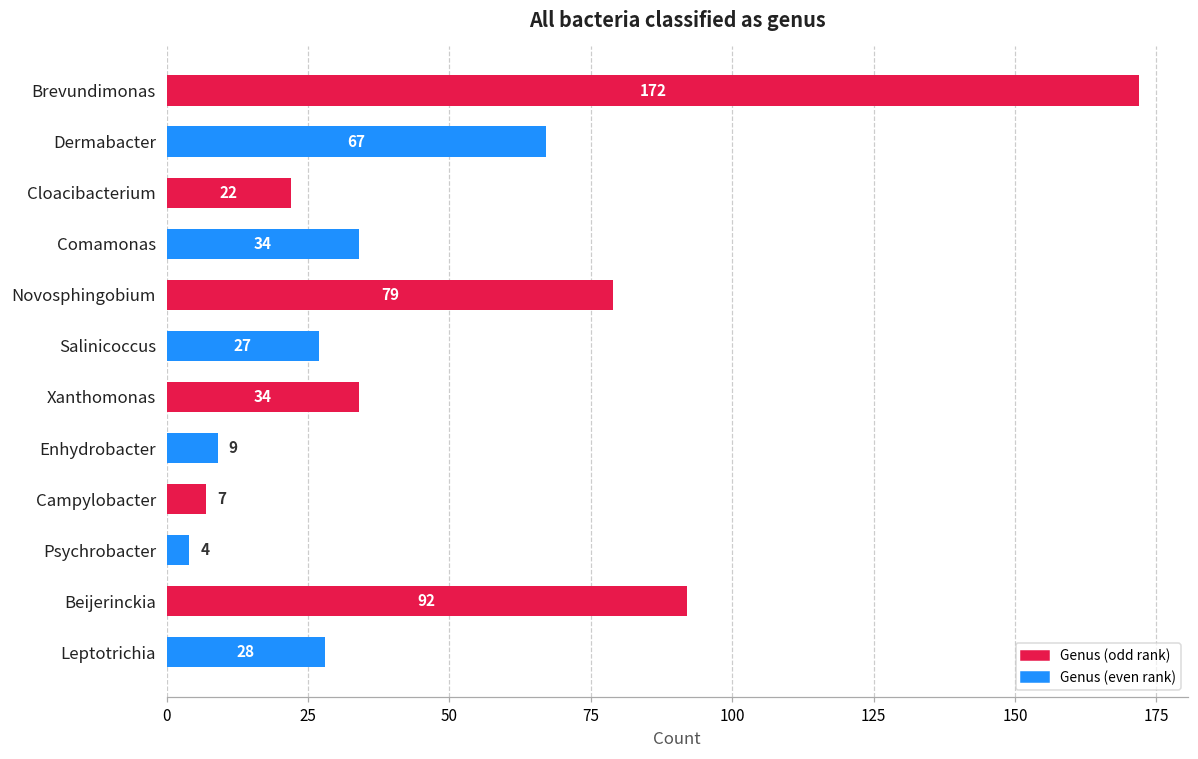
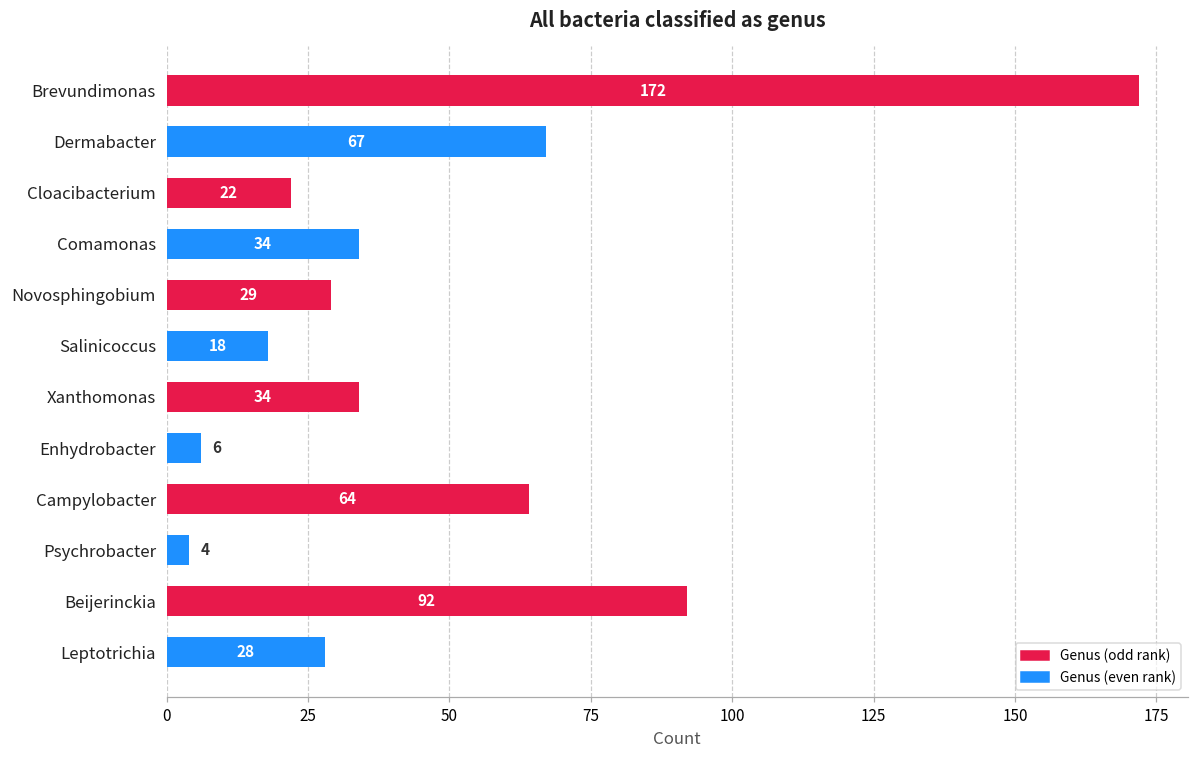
Novosphingobium: 79 -> 29
Salinicoccus: 27 -> 18
Enhydrobacter: 9 -> 6
Campylobacter: 7 -> 64
